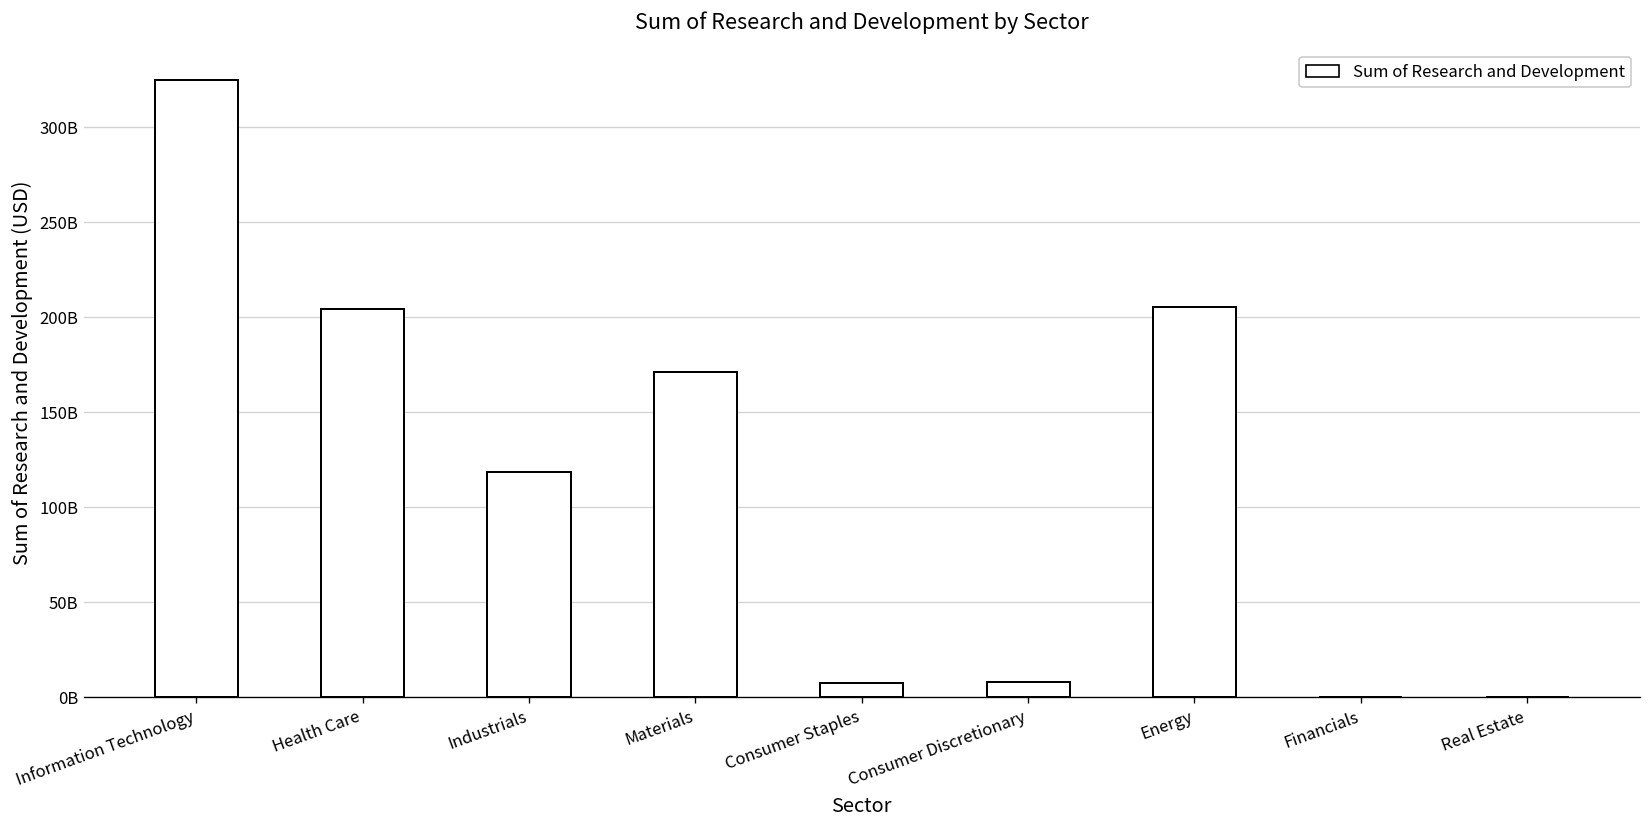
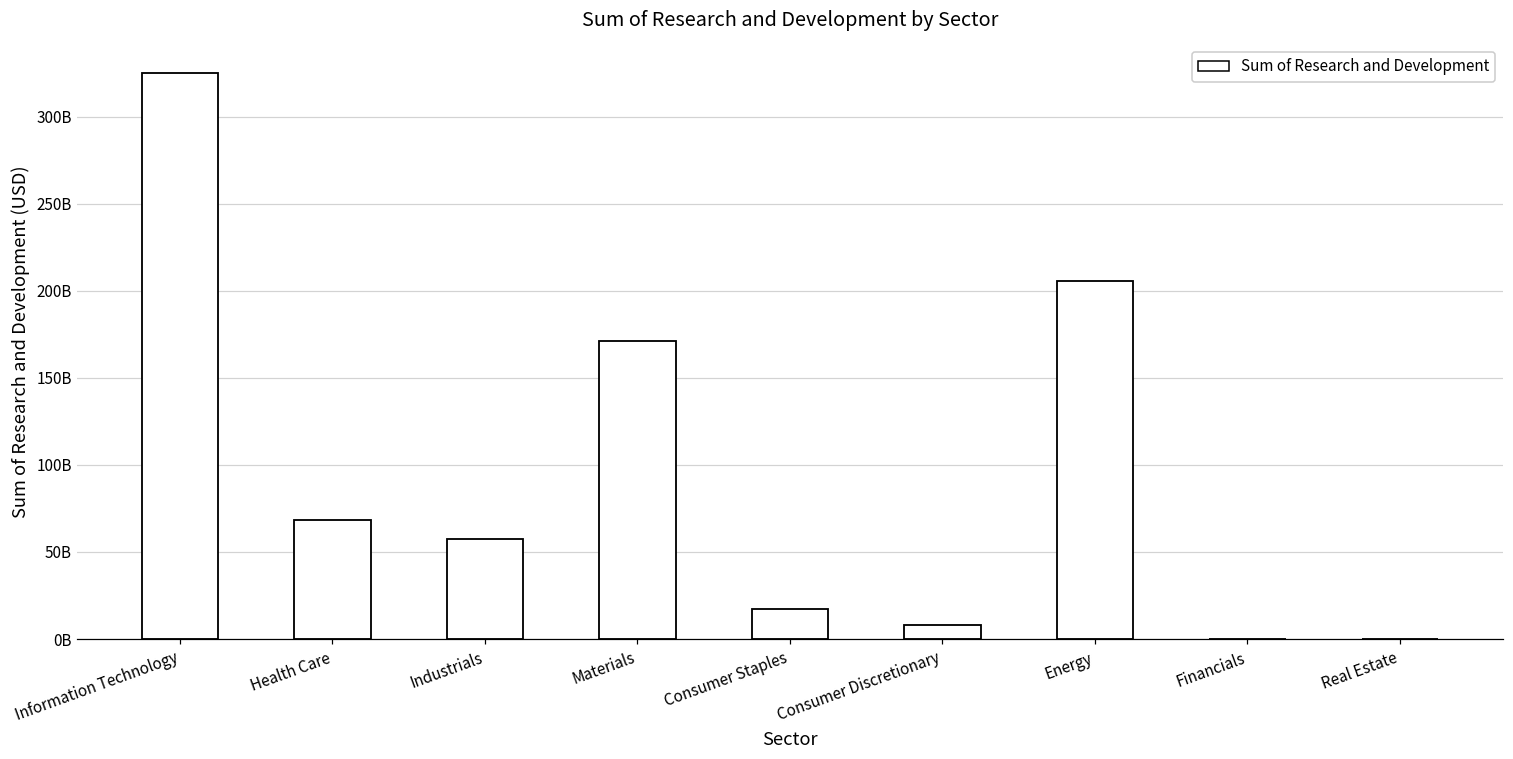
Health Care: 204000000000 -> 68000000000
Industrials: 119000000000 -> 58000000000
Consumer Staples: 7000000000 -> 17000000000
